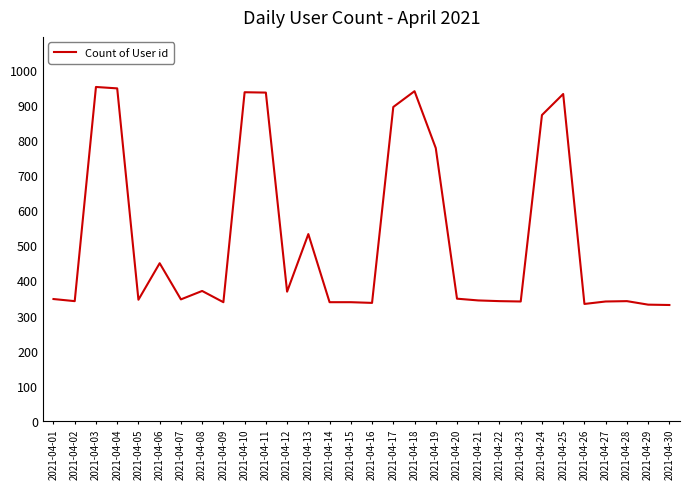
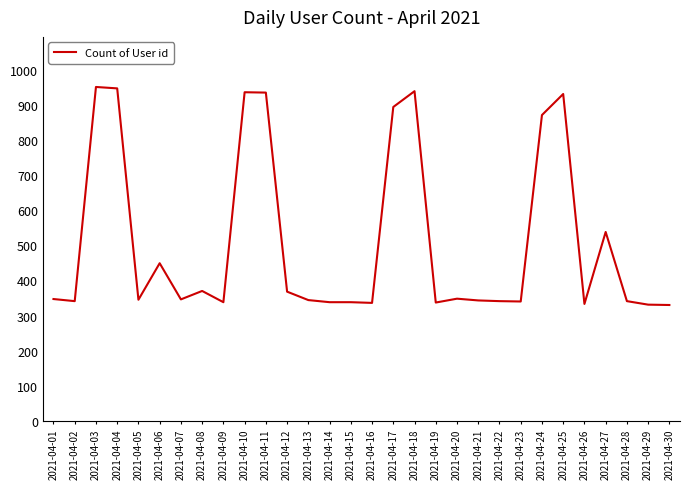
2021-04-13: 530 -> 340
2021-04-19: 780 -> 340
2021-04-27: 340 -> 540
